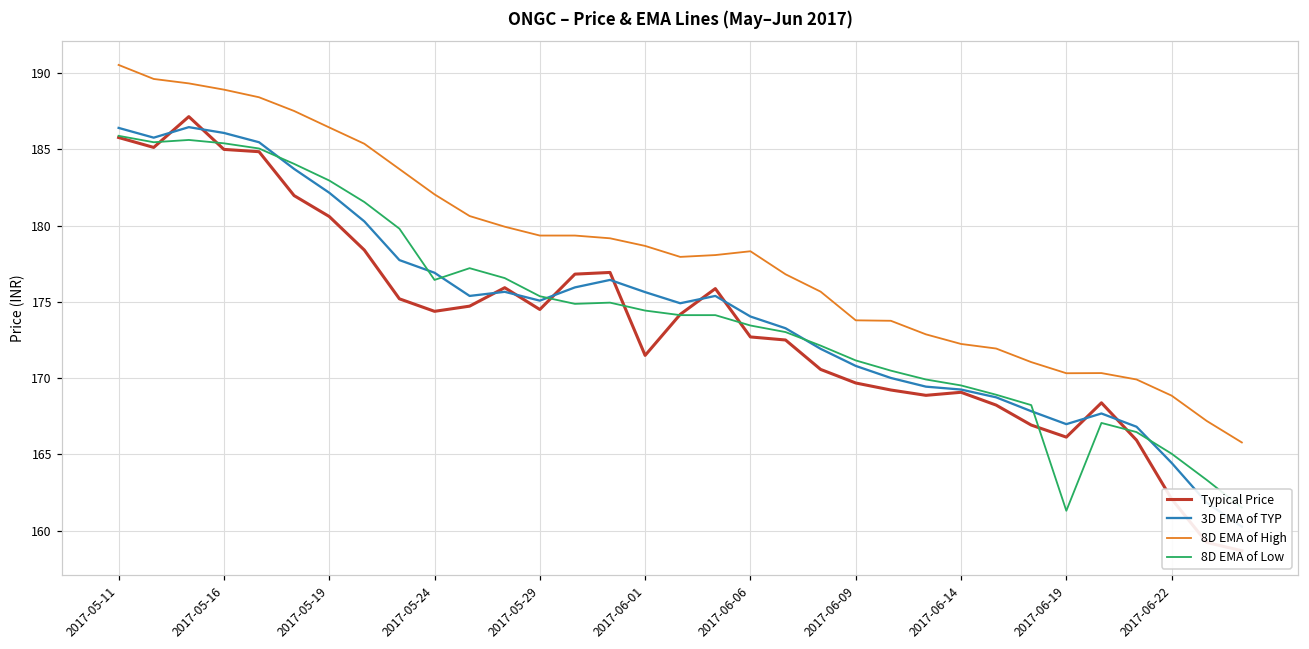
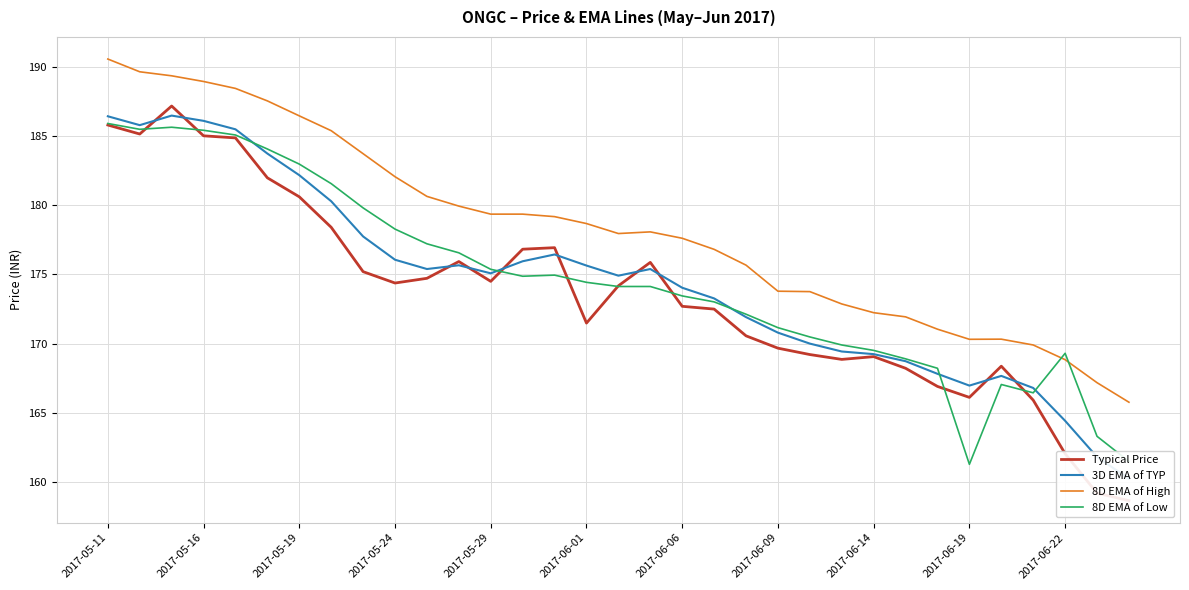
3D EMA of TYP, 2017-05-24: 176.9 -> 176.1
8D EMA of Low, 2017-05-24: 176.4 -> 178.3
8D EMA of High, 2017-06-06: 178.3 -> 177.6
8D EMA of Low, 2017-06-22: 165.0 -> 169.3
